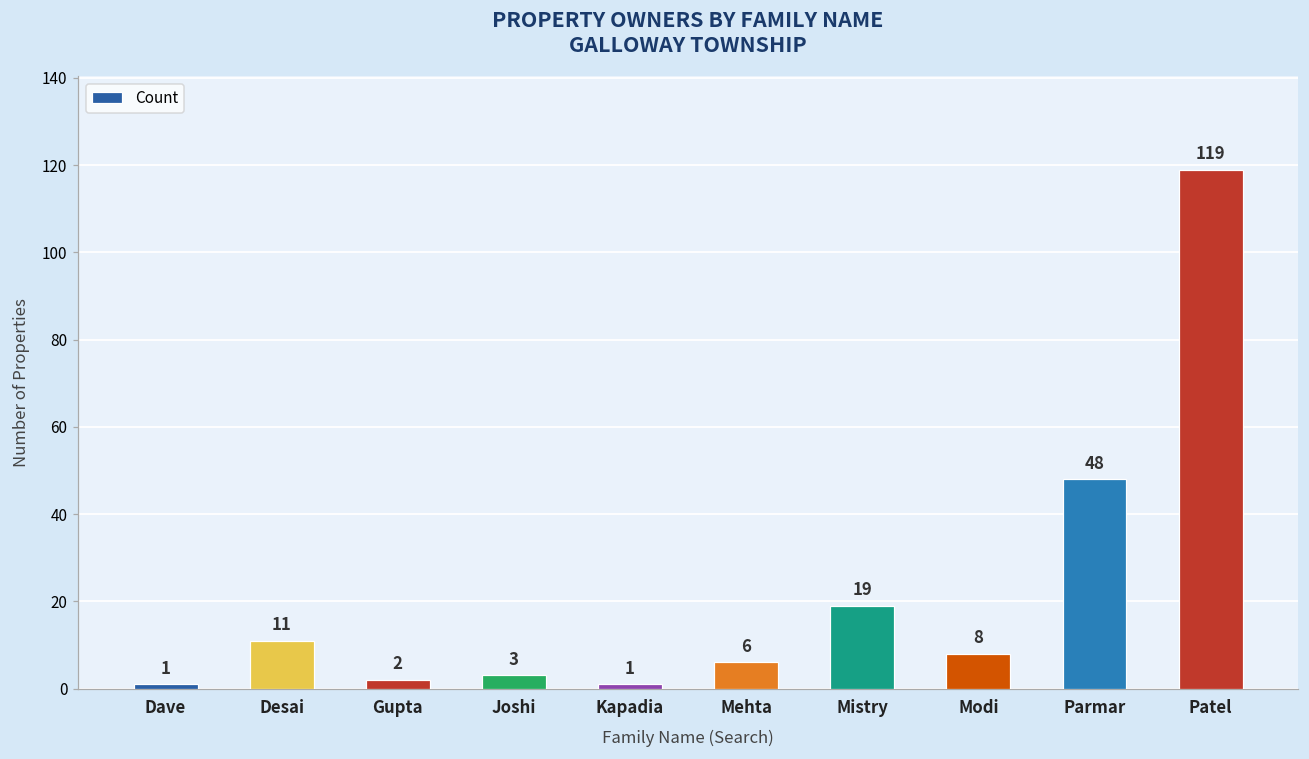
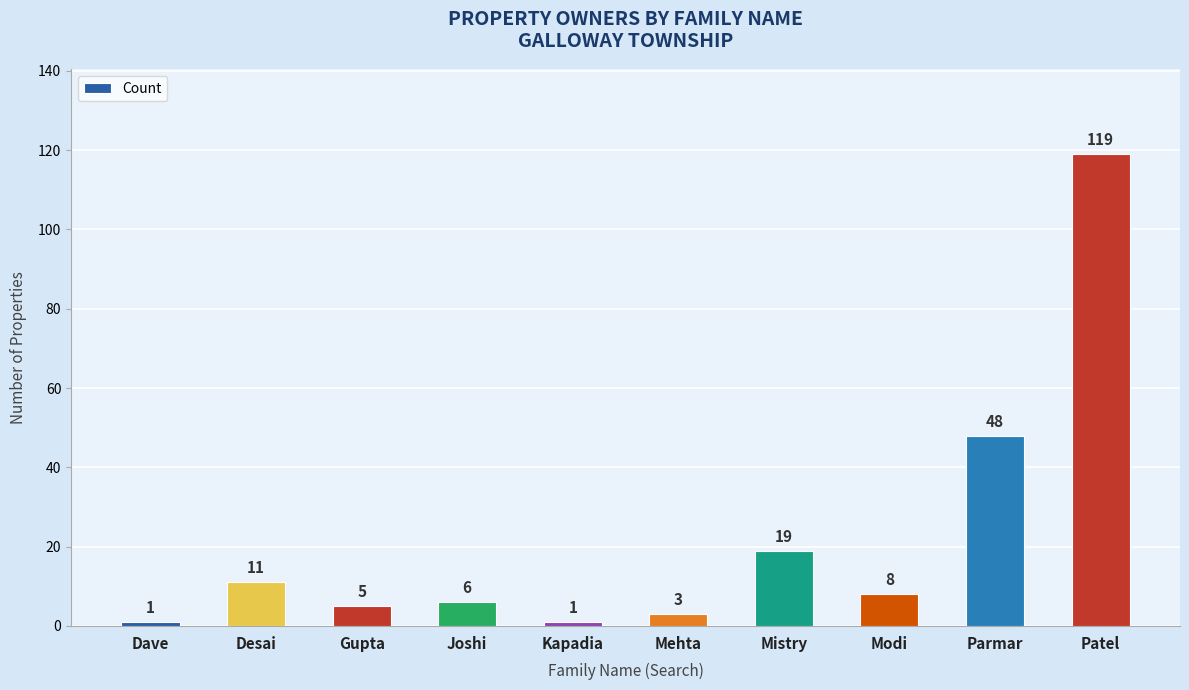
Gupta: 2 -> 5
Joshi: 3 -> 6
Mehta: 6 -> 3
